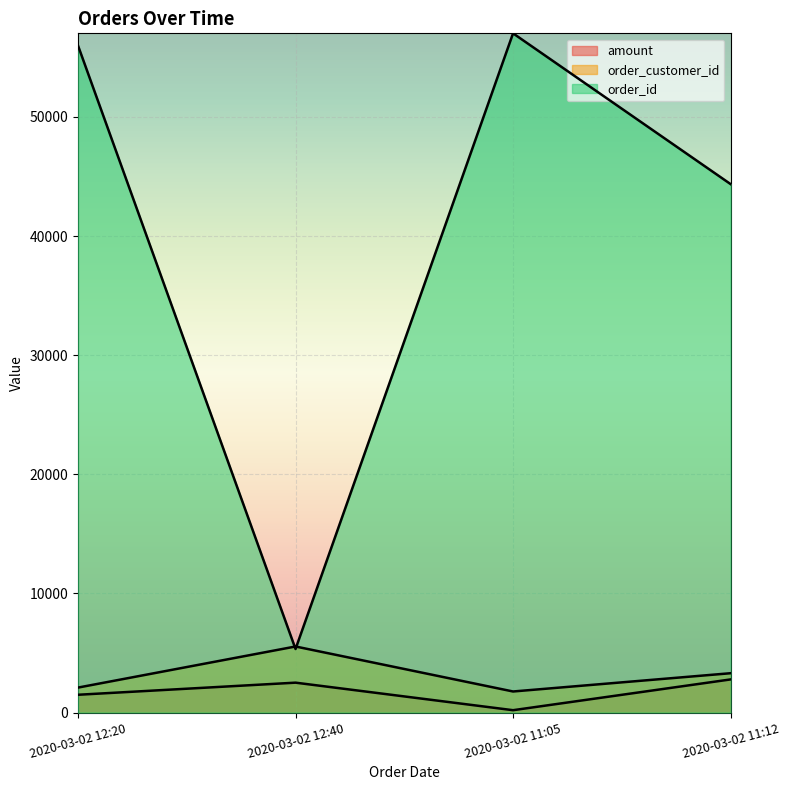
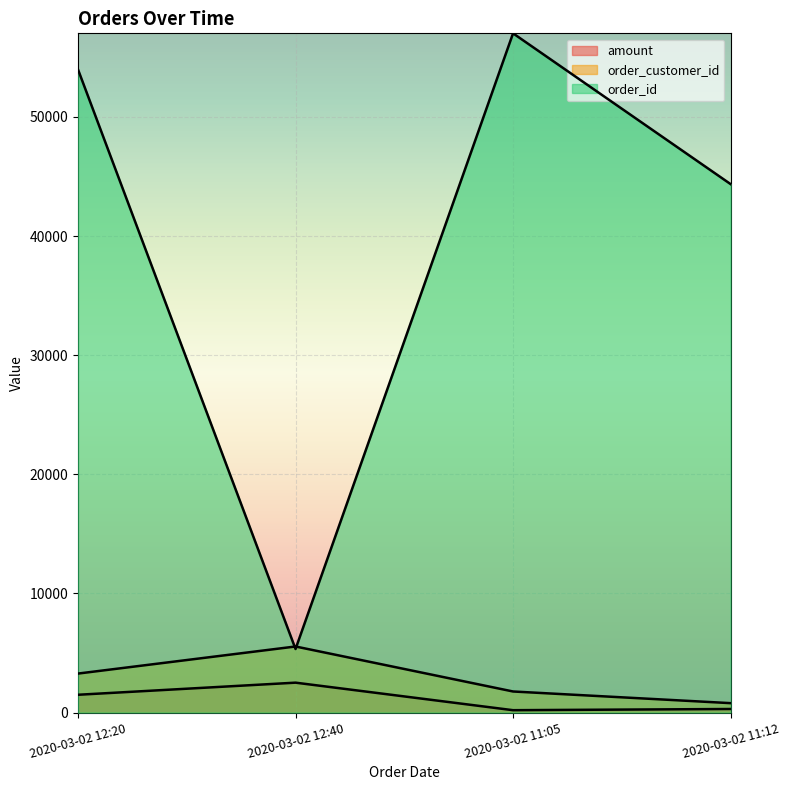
order_customer_id, 2020-03-02 12:20: 2100 -> 3300
order_id, 2020-03-02 12:20: 56000 -> 54000
amount, 2020-03-02 11:12: 2800 -> 300
order_customer_id, 2020-03-02 11:12: 3300 -> 800
